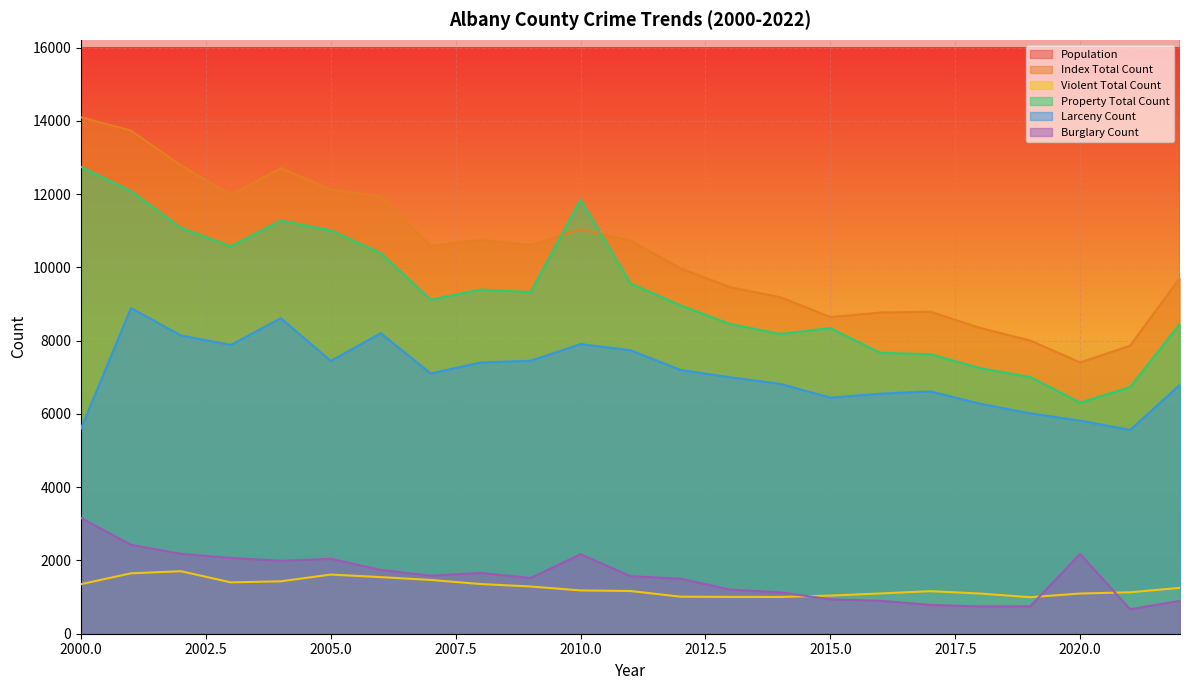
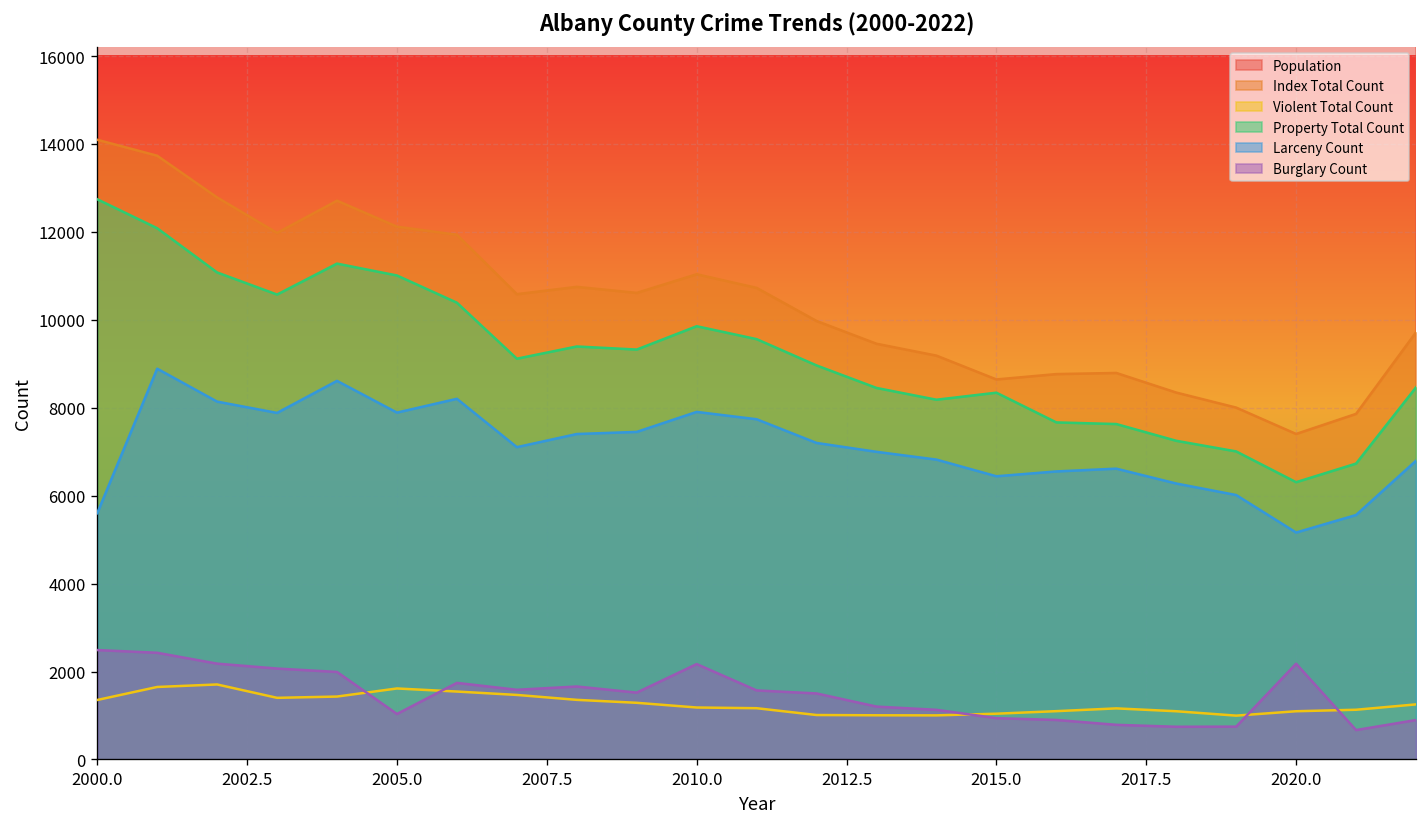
Burglary Count, 2000.0: 3200 -> 2500
Larceny Count, 2005.0: 7400 -> 7900
Burglary Count, 2005.0: 2000 -> 1000
Property Total Count, 2010.0: 11800 -> 9900
Larceny Count, 2020.0: 5800 -> 5200
